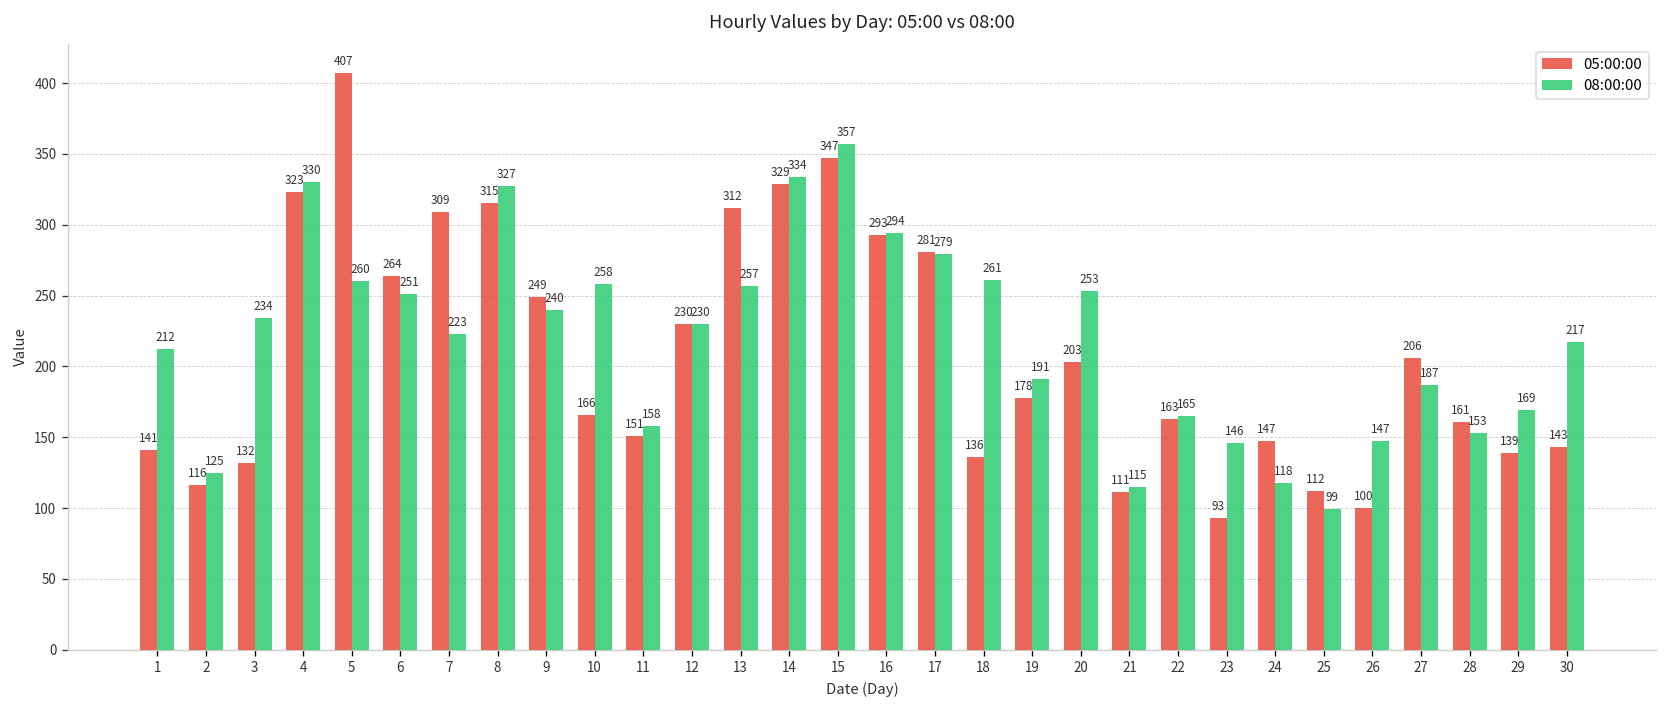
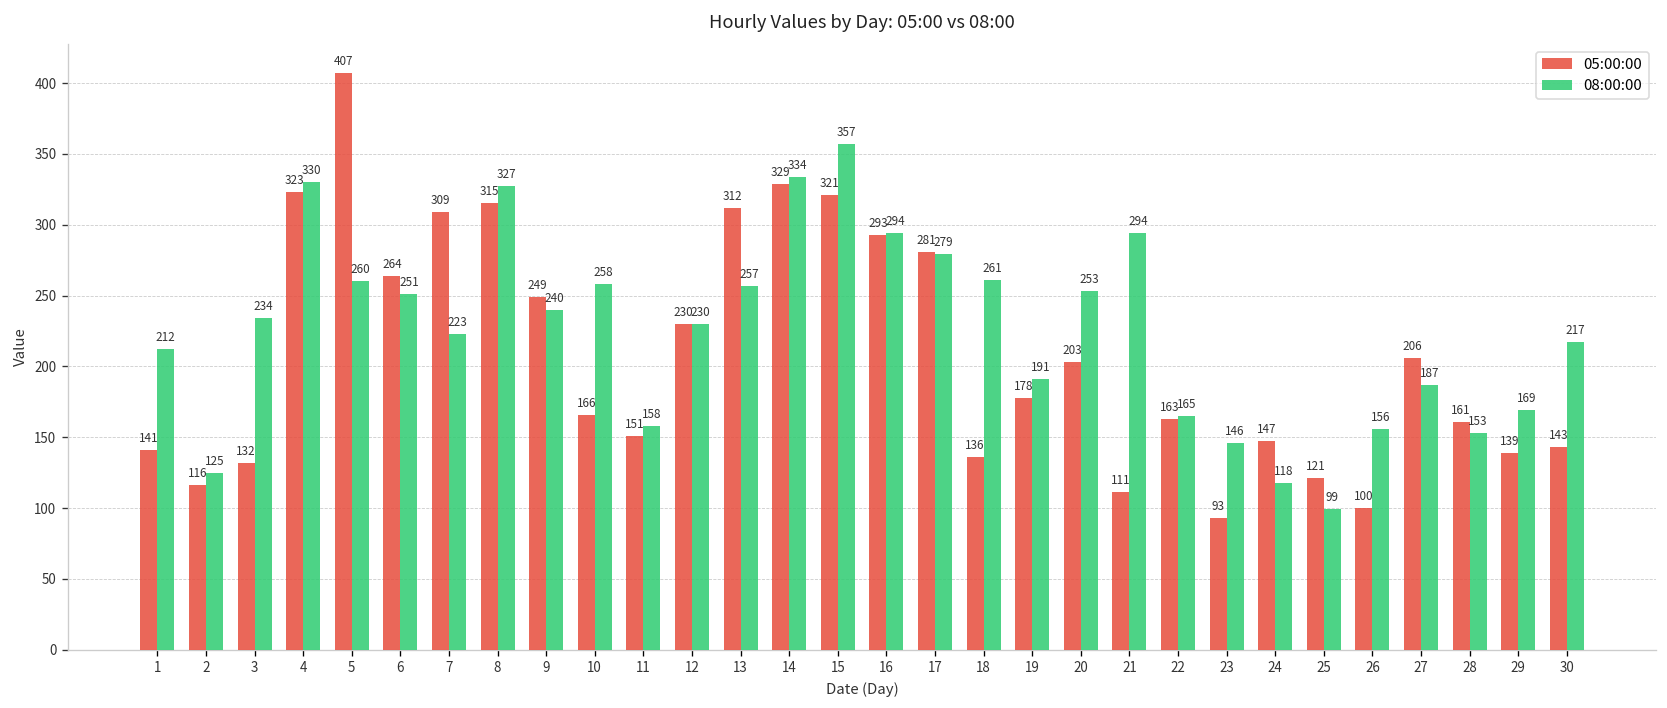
05:00:00, 15: 347 -> 321
08:00:00, 21: 115 -> 294
05:00:00, 25: 112 -> 121
08:00:00, 26: 147 -> 156
